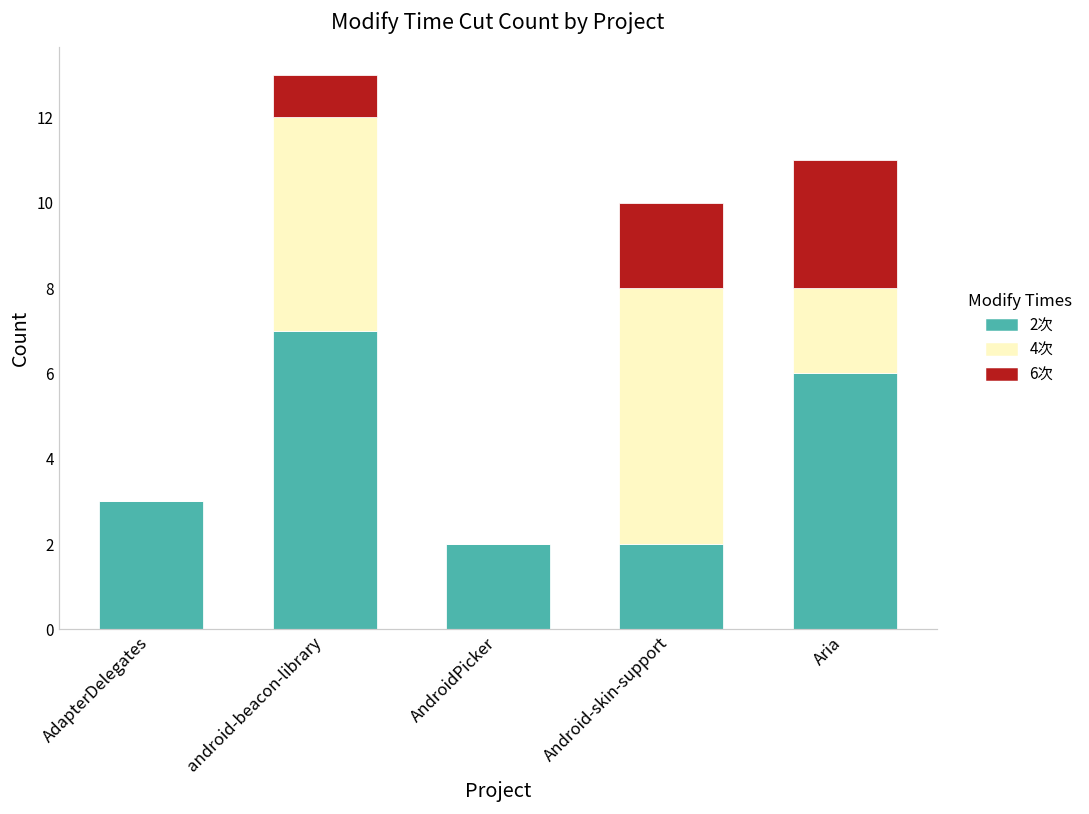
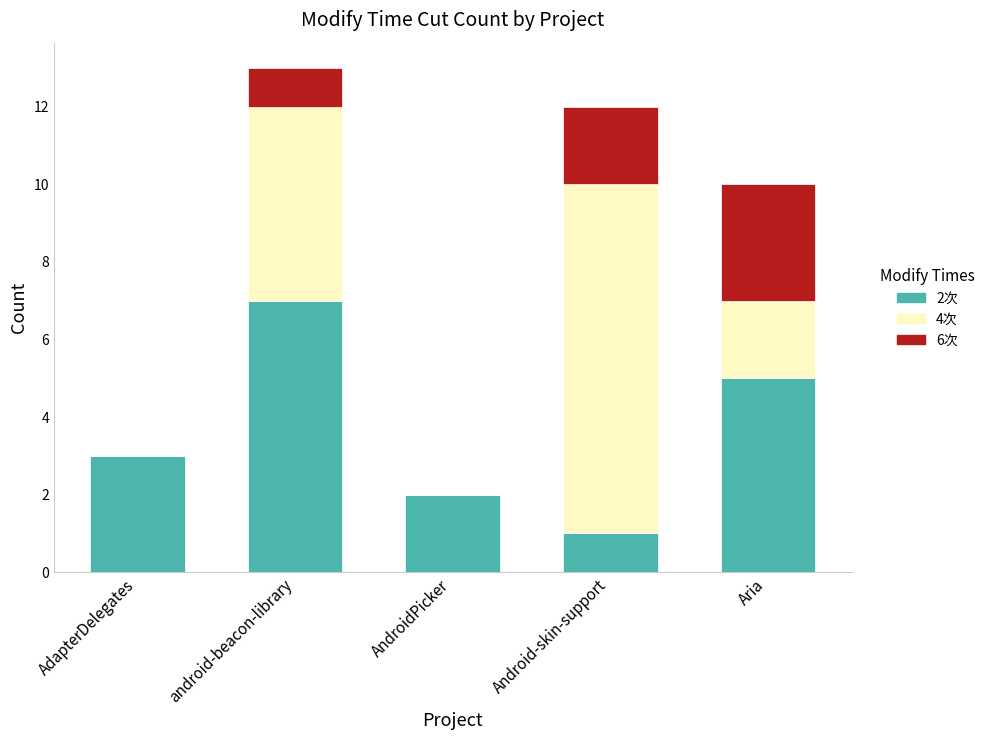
2次, Android-skin-support: 2 -> 1
4次, Android-skin-support: 6 -> 9
2次, Aria: 6 -> 5
